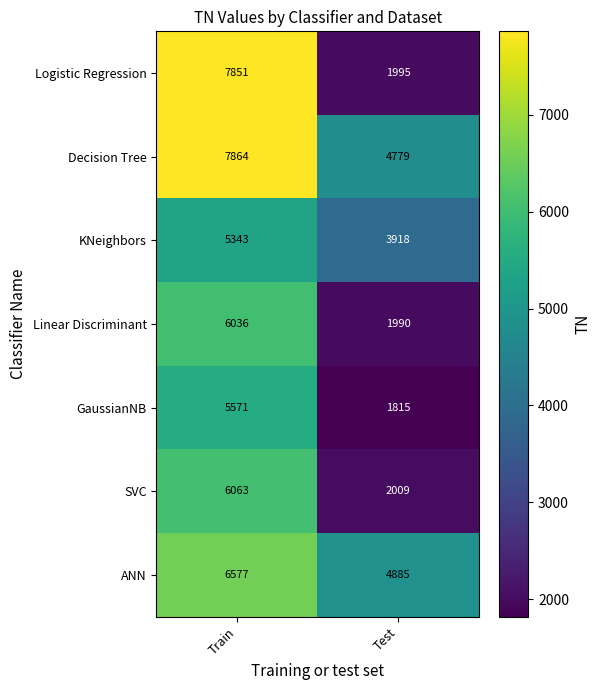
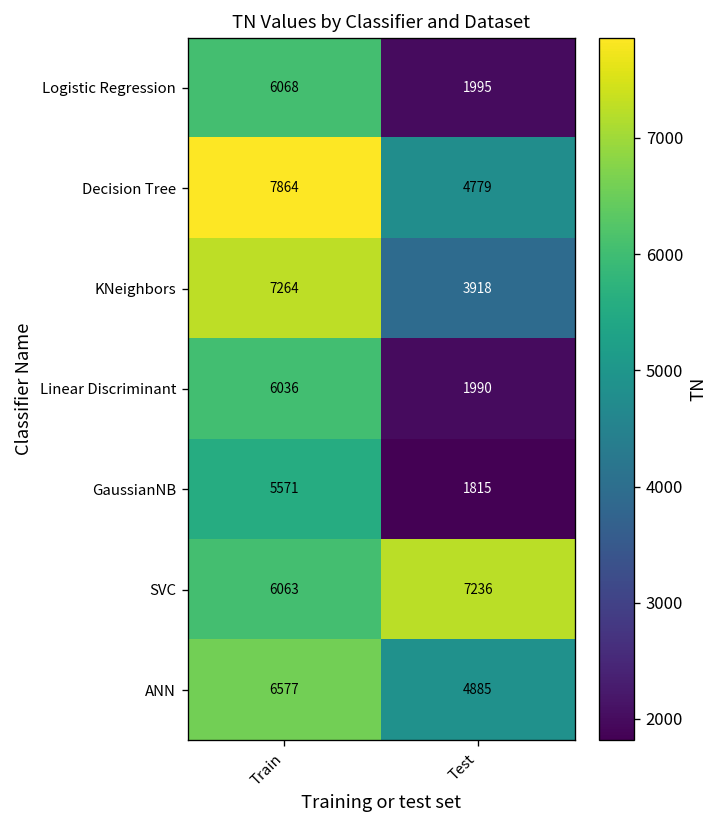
Logistic Regression, Train: 7851 -> 6068
KNeighbors, Train: 5343 -> 7264
SVC, Test: 2009 -> 7236
